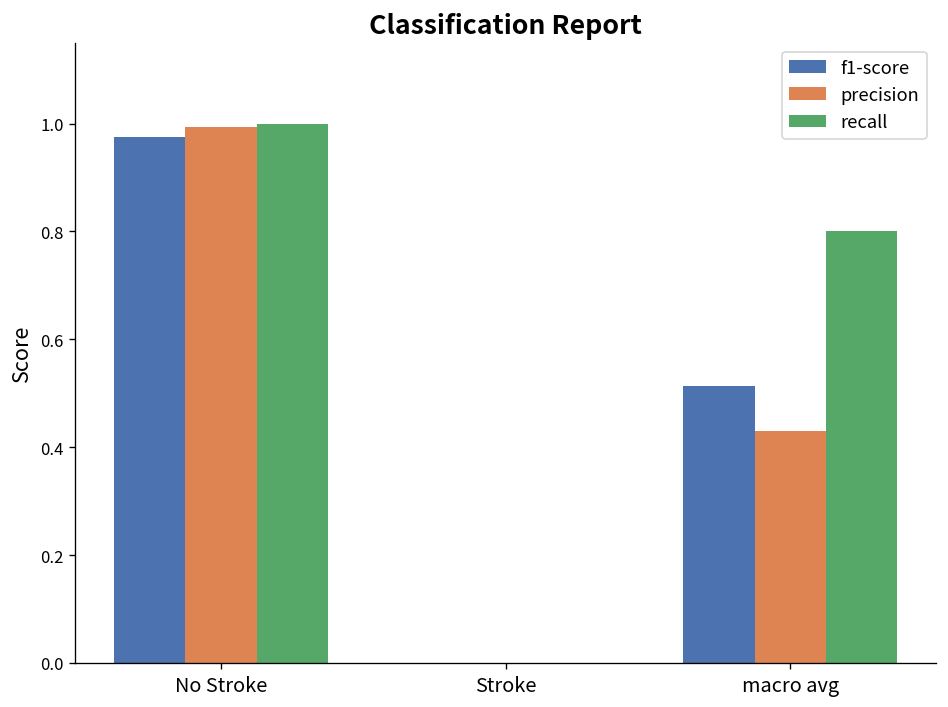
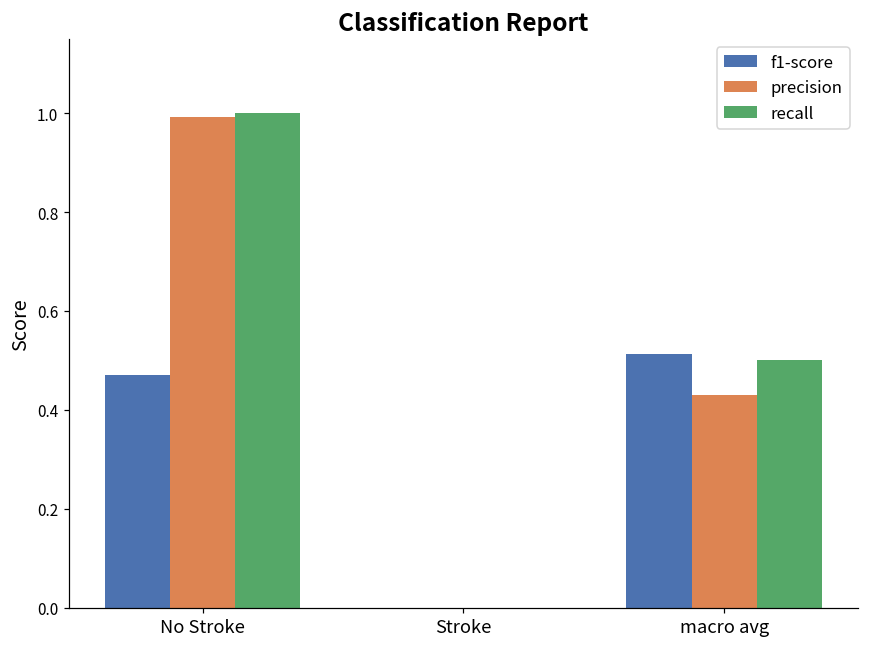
f1-score, No Stroke: 0.97 -> 0.47
recall, macro avg: 0.8 -> 0.5
